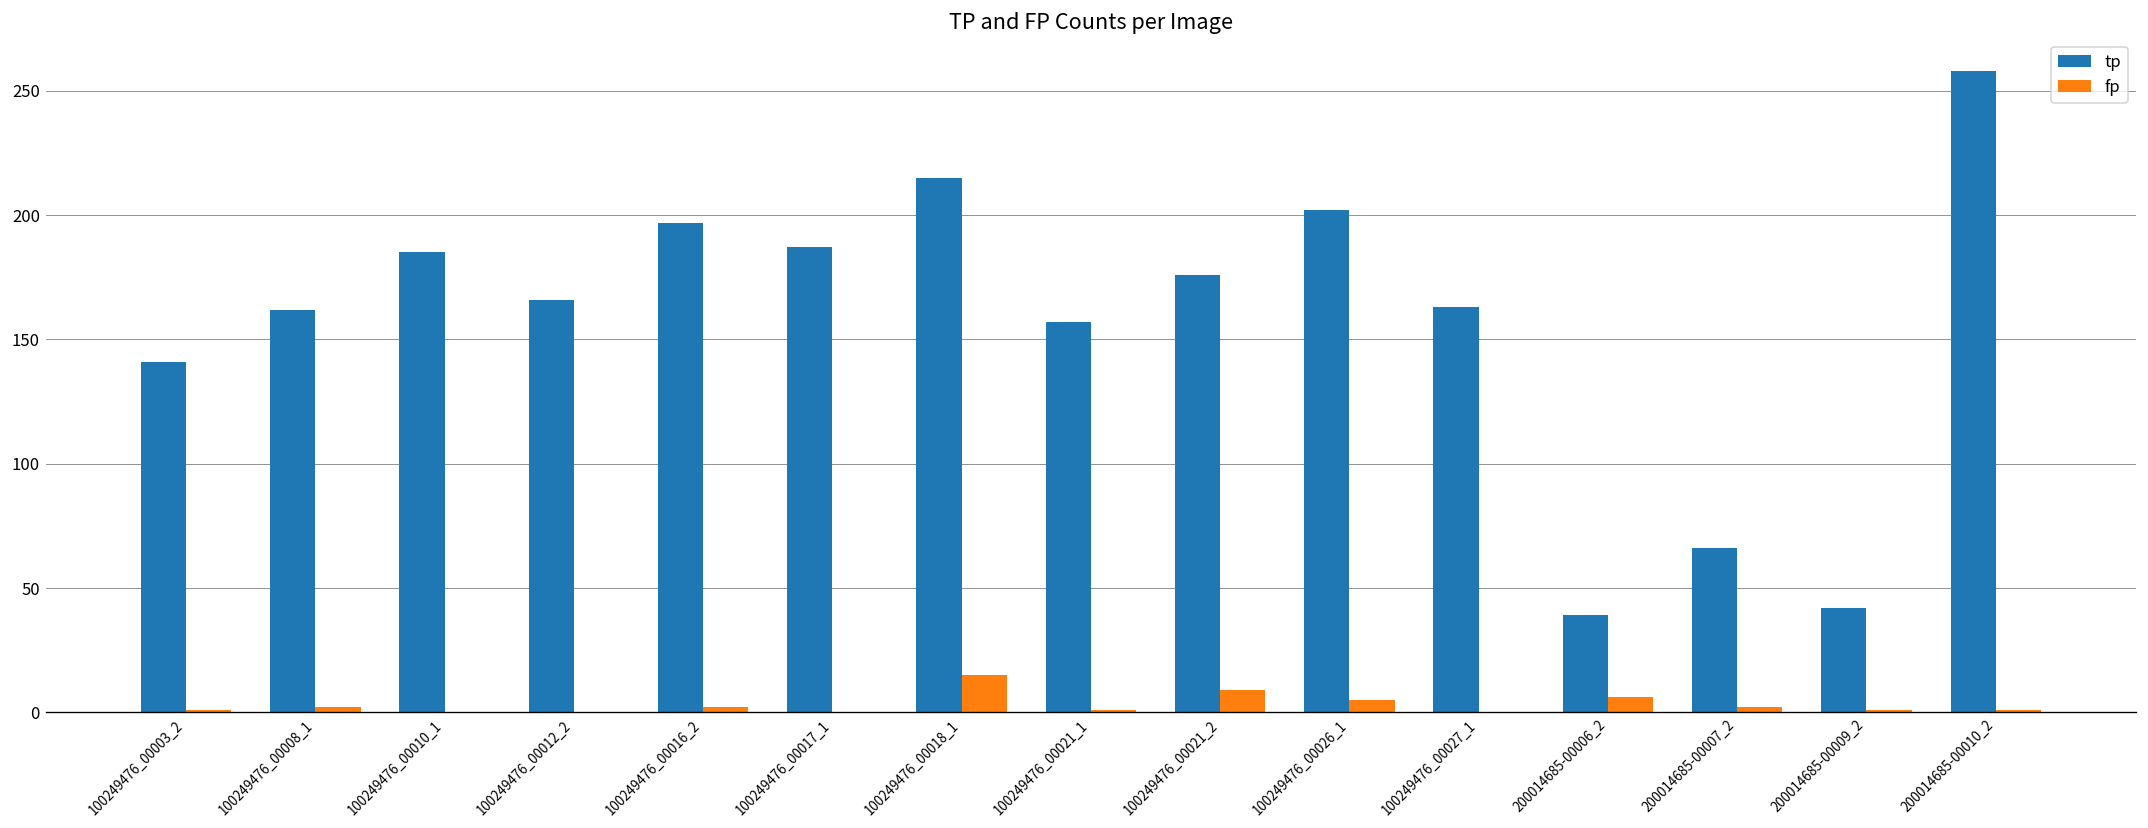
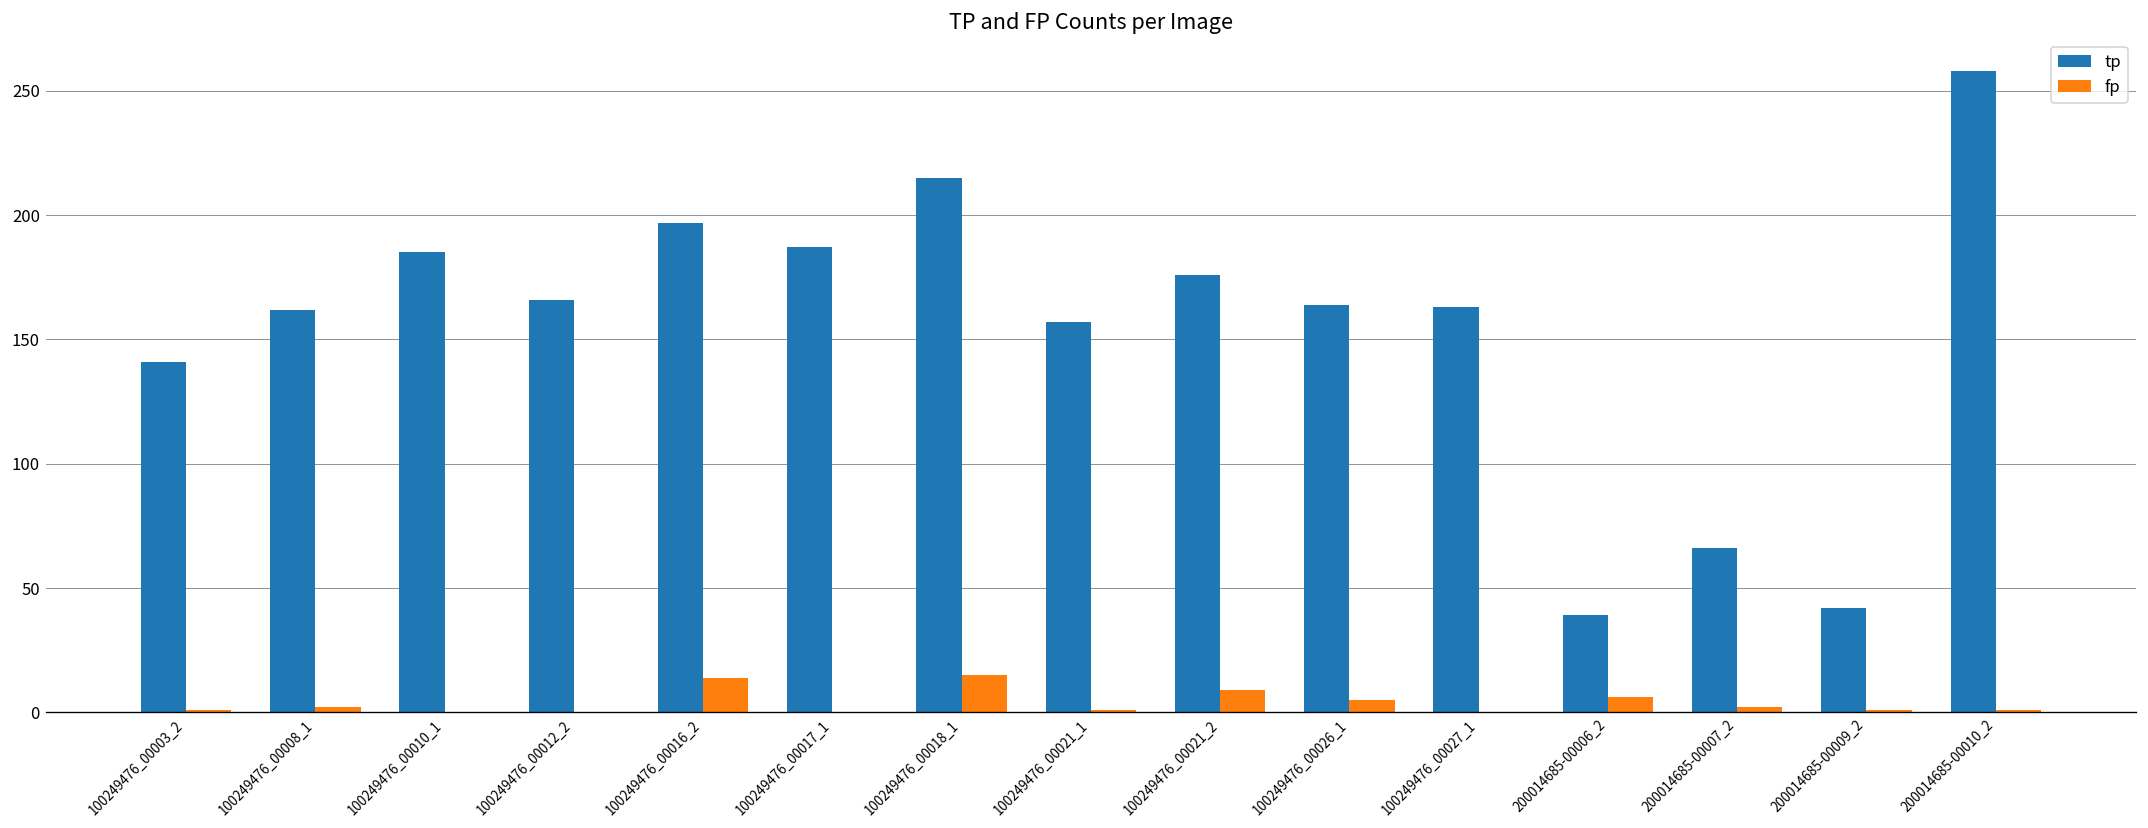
fp, 100249476_00016_2: 2 -> 14
tp, 100249476_00026_1: 202 -> 164
